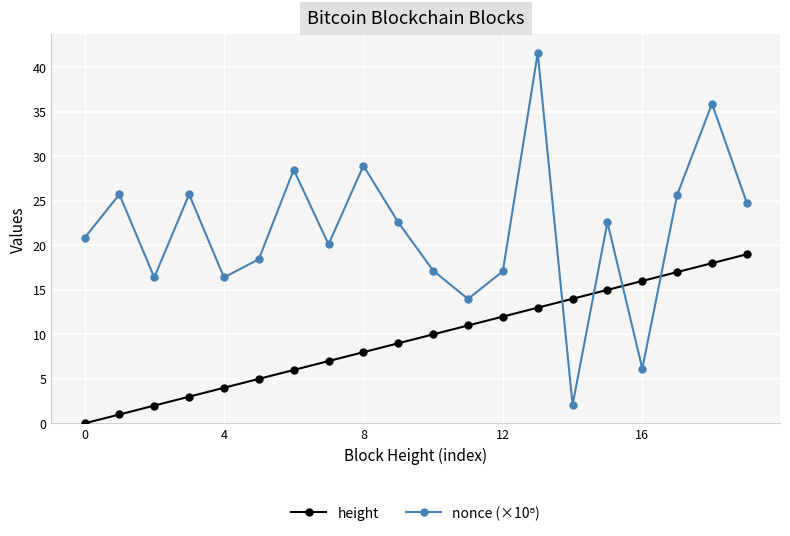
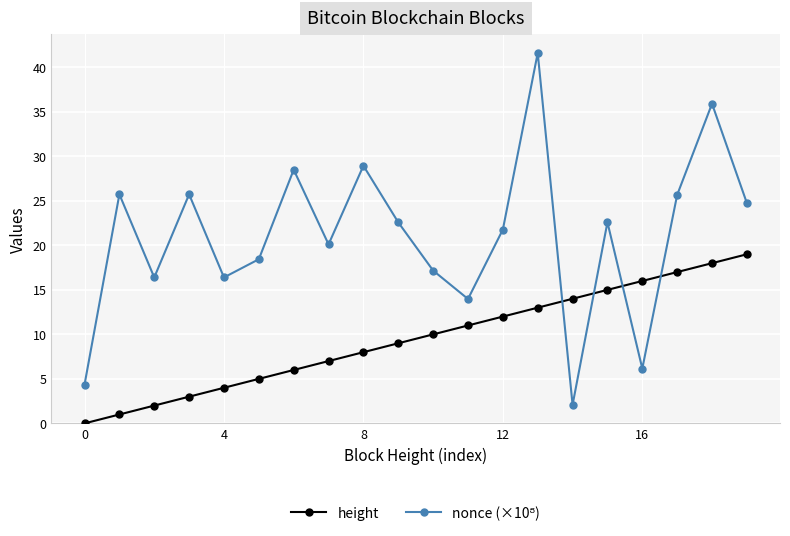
nonce (×10⁸), 0: 21 -> 4
nonce (×10⁸), 12: 17 -> 22
